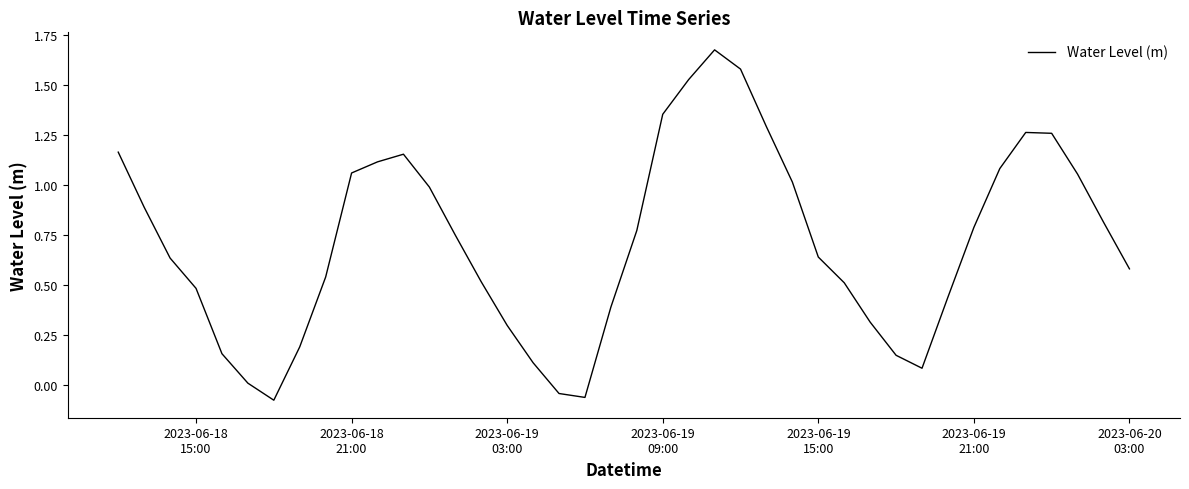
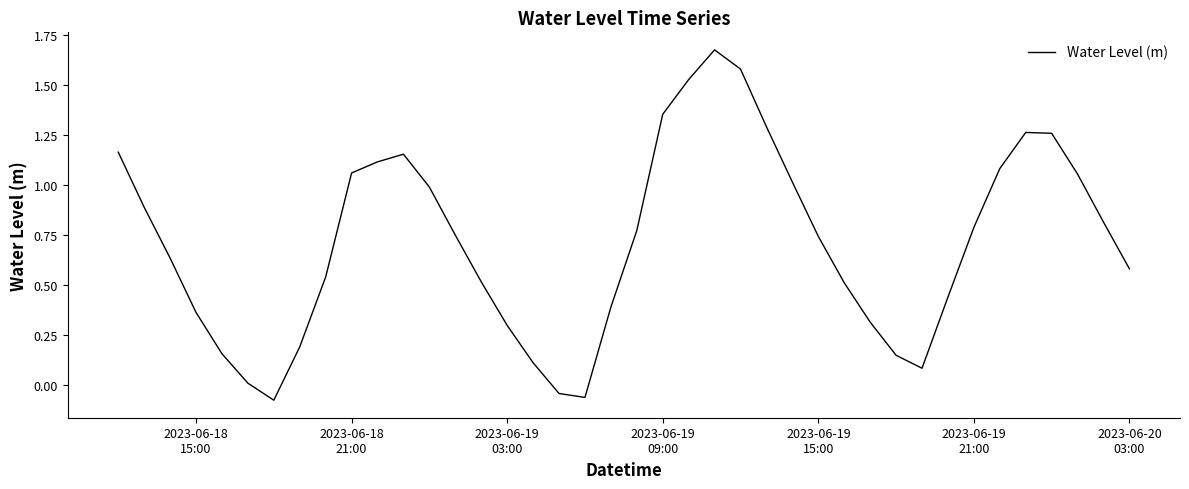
2023-06-18 15:00: 0.48 -> 0.36
2023-06-19 15:00: 0.64 -> 0.74
